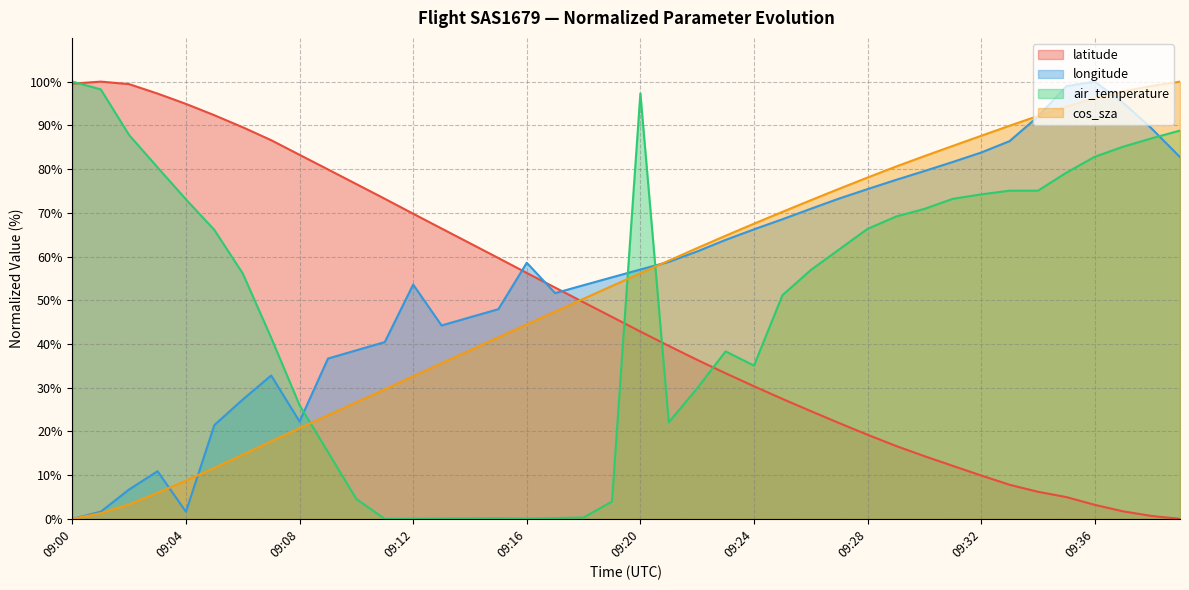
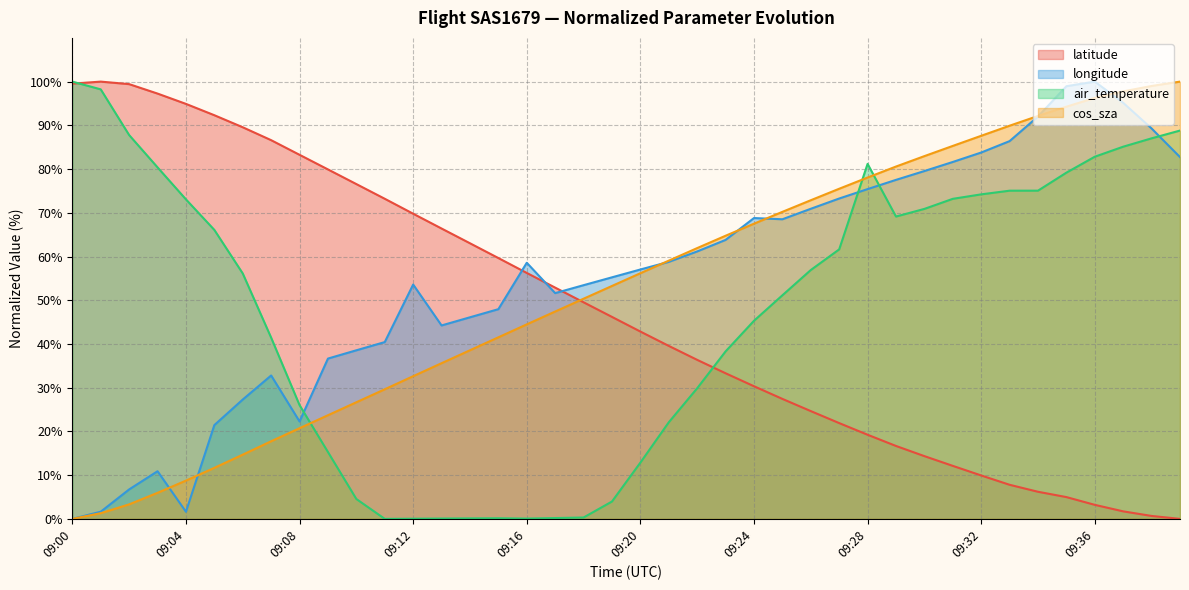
air_temperature, 09:20: 97% -> 13%
longitude, 09:24: 66% -> 69%
air_temperature, 09:24: 35% -> 45%
air_temperature, 09:28: 66% -> 81%
